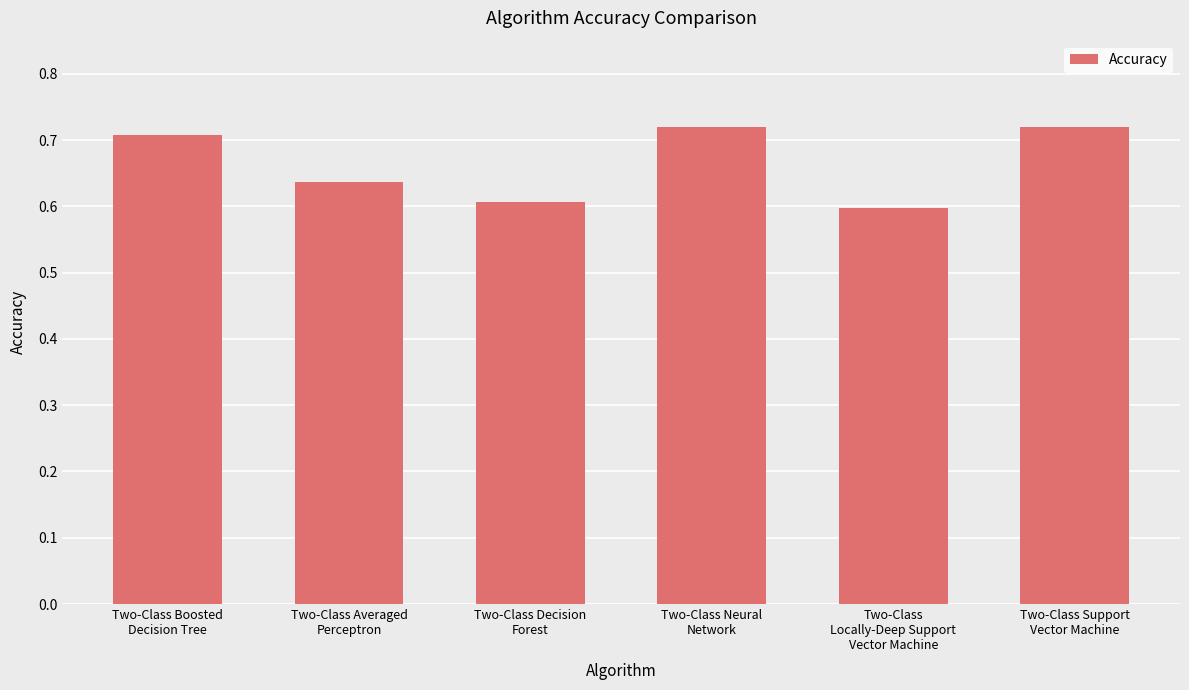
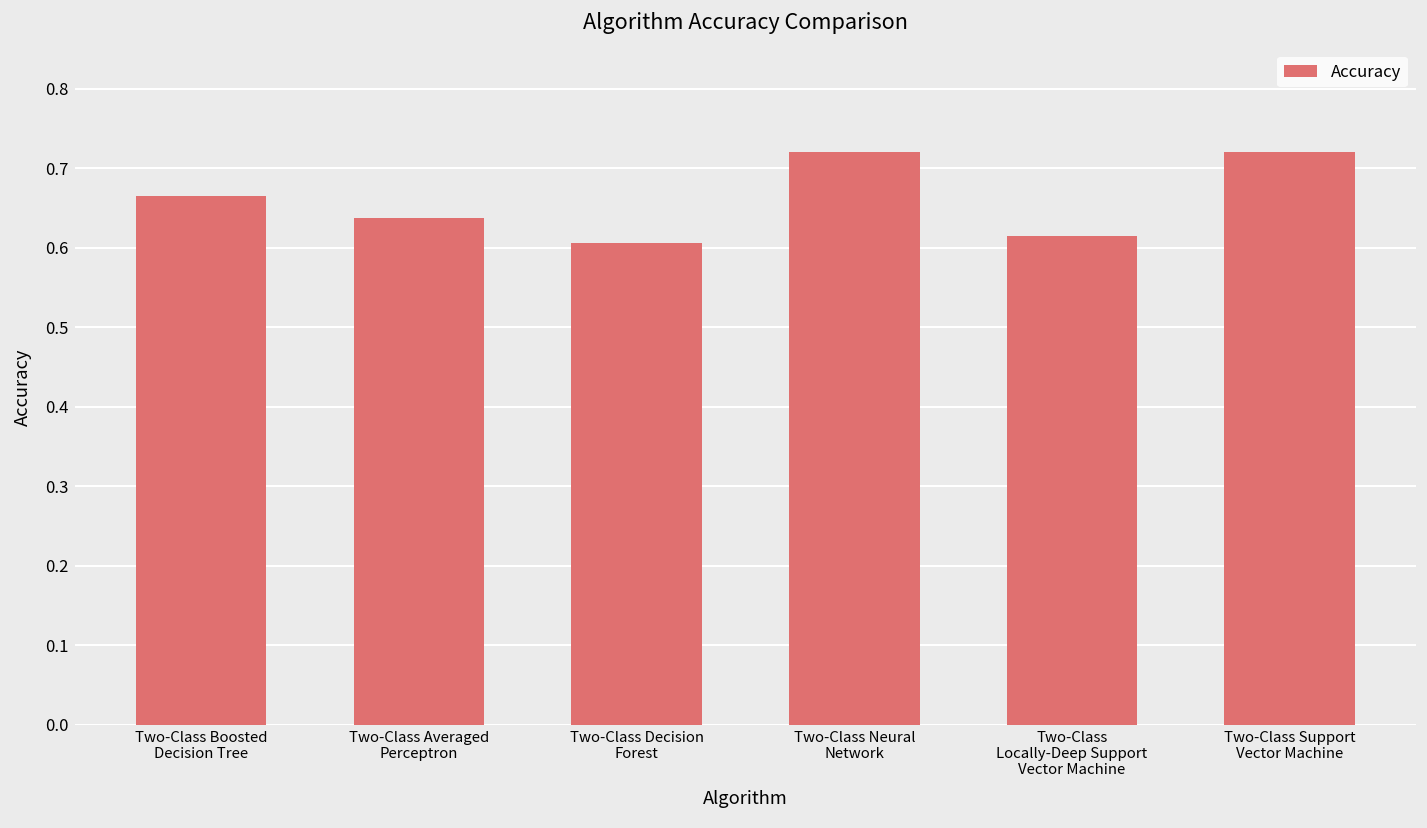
Two-Class Boosted Decision Tree: 0.71 -> 0.67
Two-Class Locally-Deep Support Vector Machine: 0.60 -> 0.62
